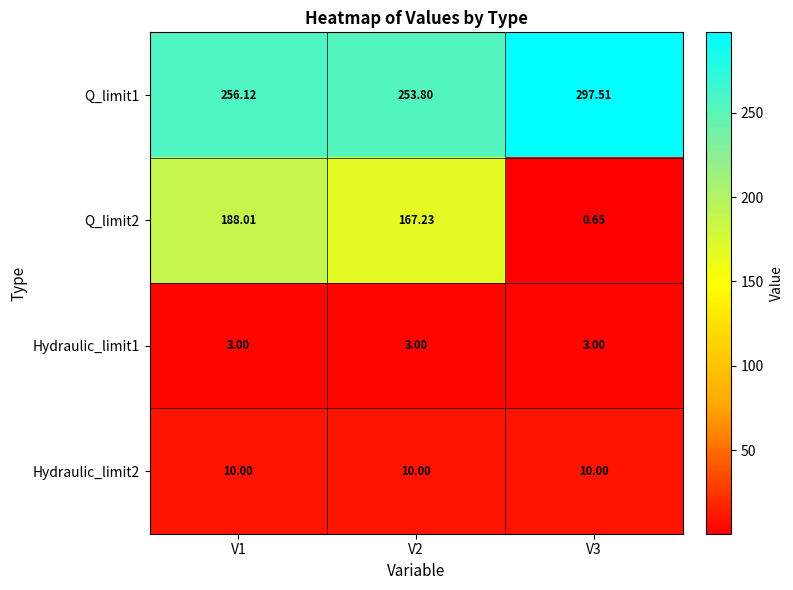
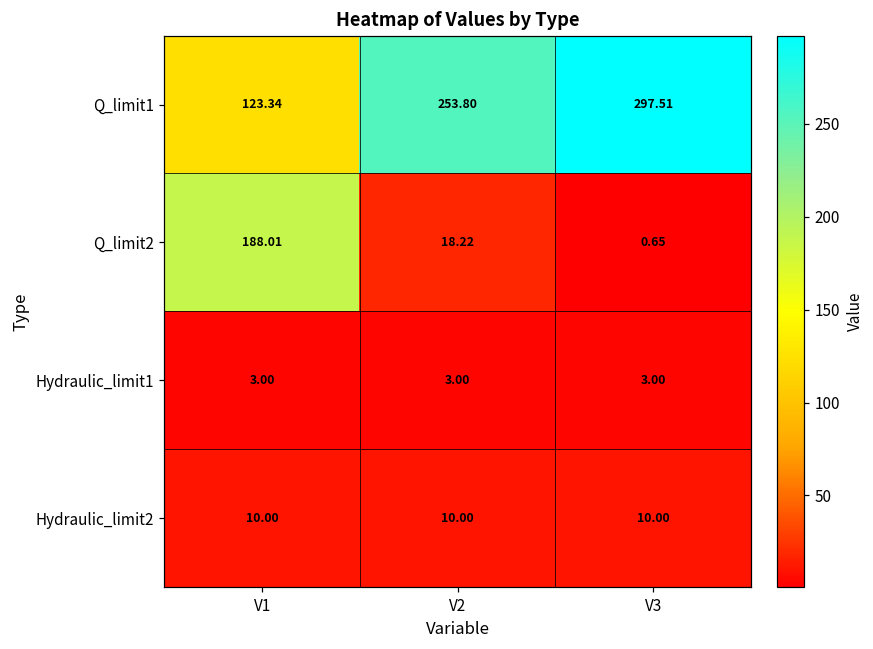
Q_limit1, V1: 256.12 -> 123.34
Q_limit2, V2: 167.23 -> 18.22
